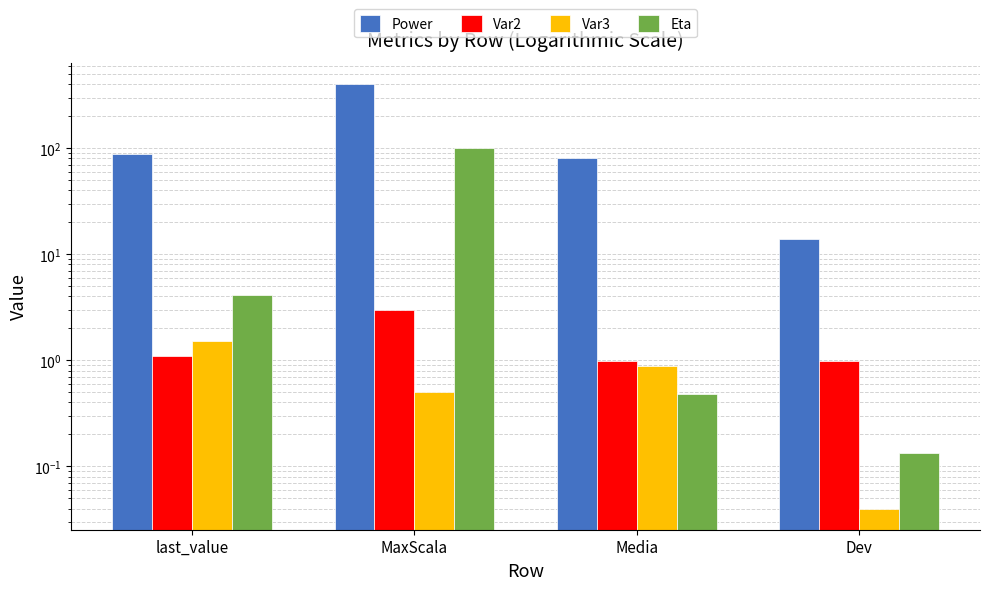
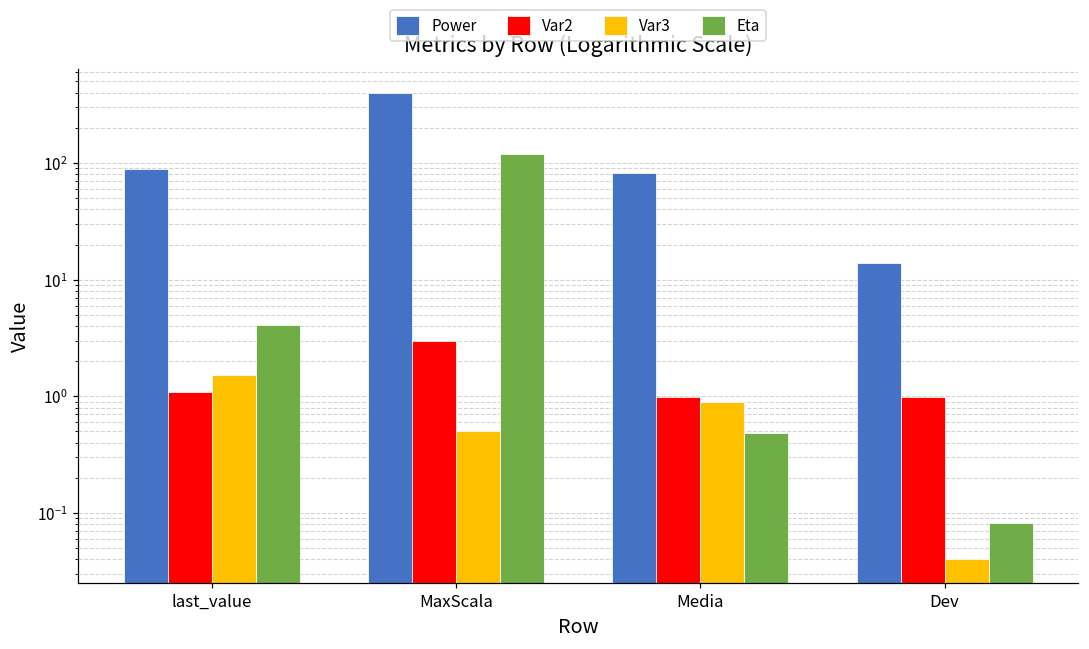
Eta, MaxScala: 100 -> 120
Eta, Dev: 0.13 -> 0.08
